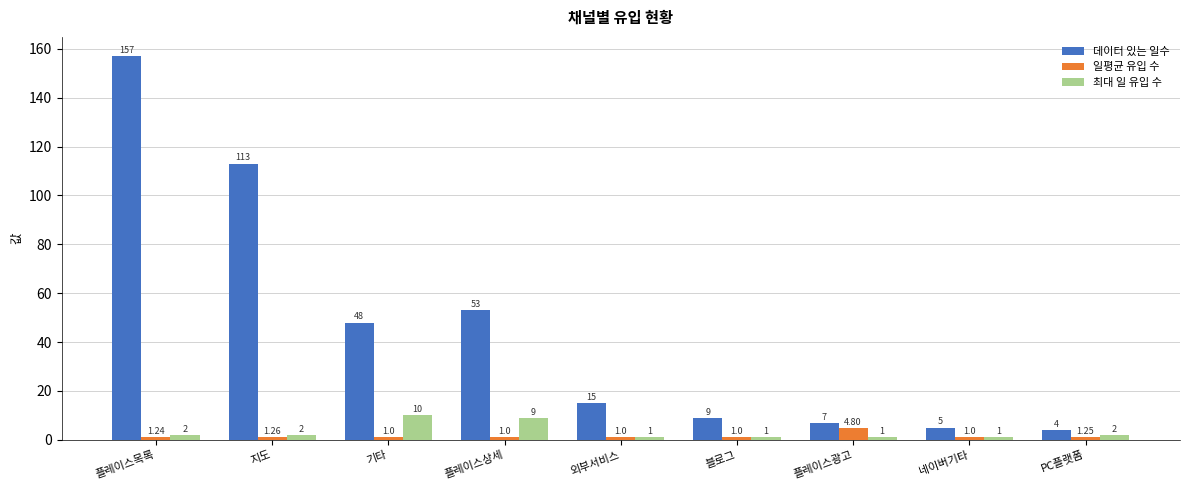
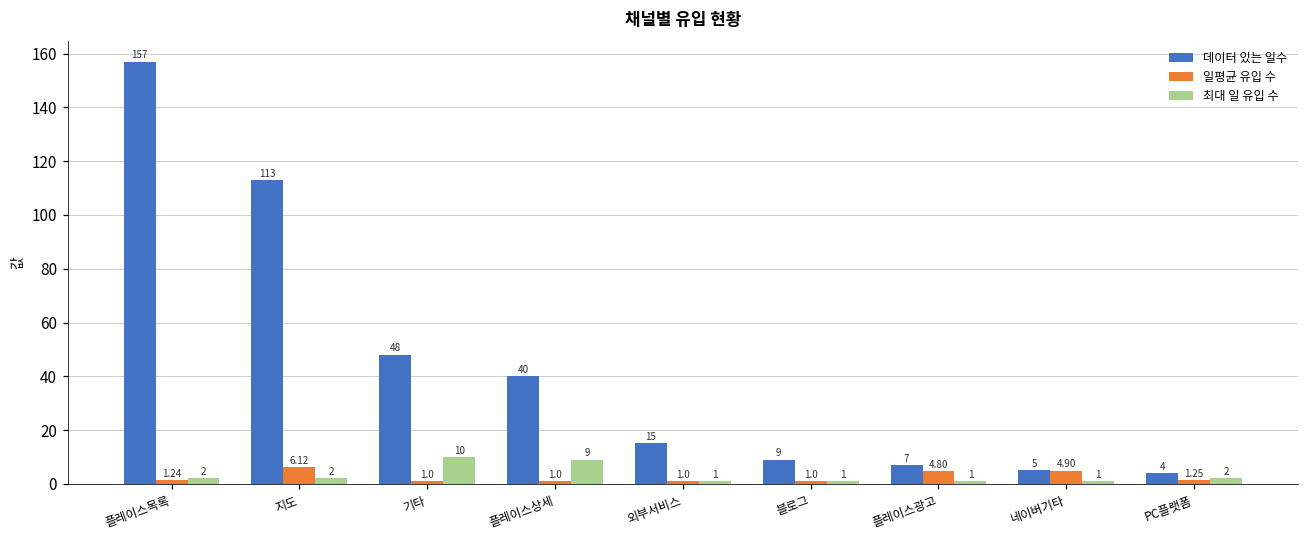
일평균 유입 수, 지도: 1.26 -> 6.12
데이터 있는 일수, 플레이스상세: 53 -> 40
일평균 유입 수, 네이버기타: 1.0 -> 4.90
